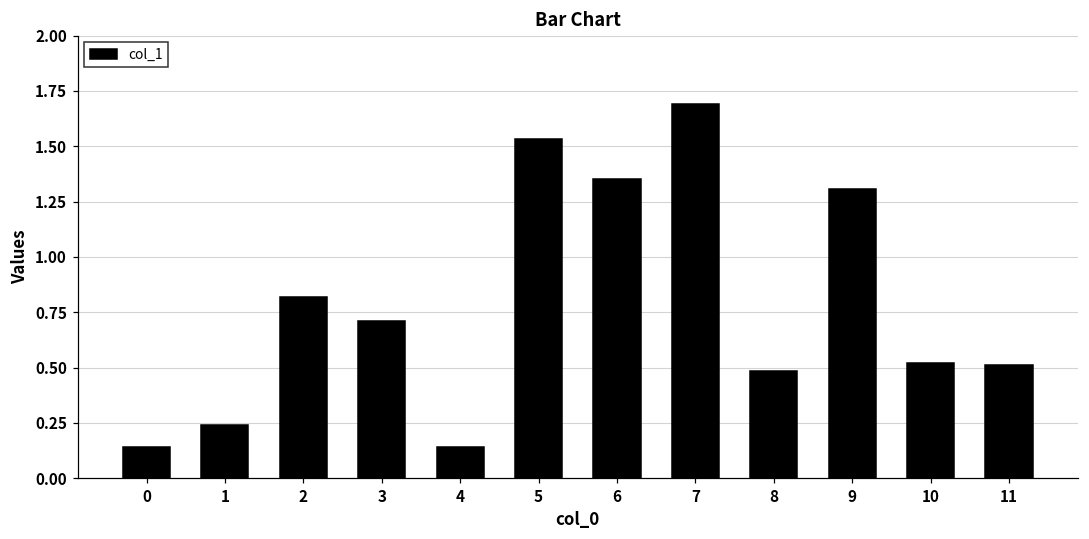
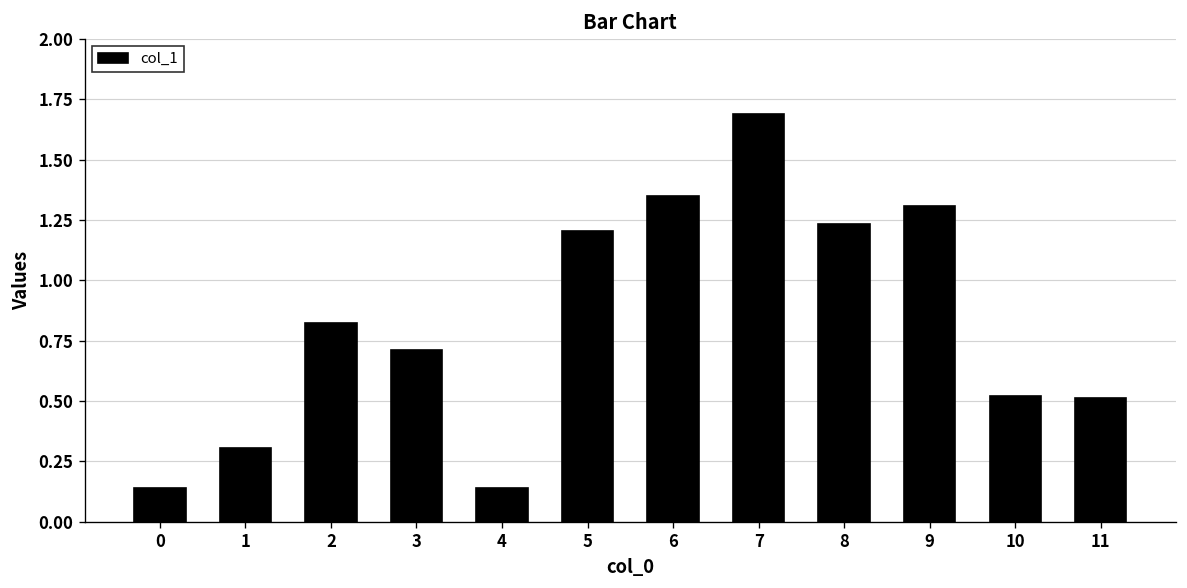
1: 0.24 -> 0.31
5: 1.53 -> 1.21
8: 0.49 -> 1.23
